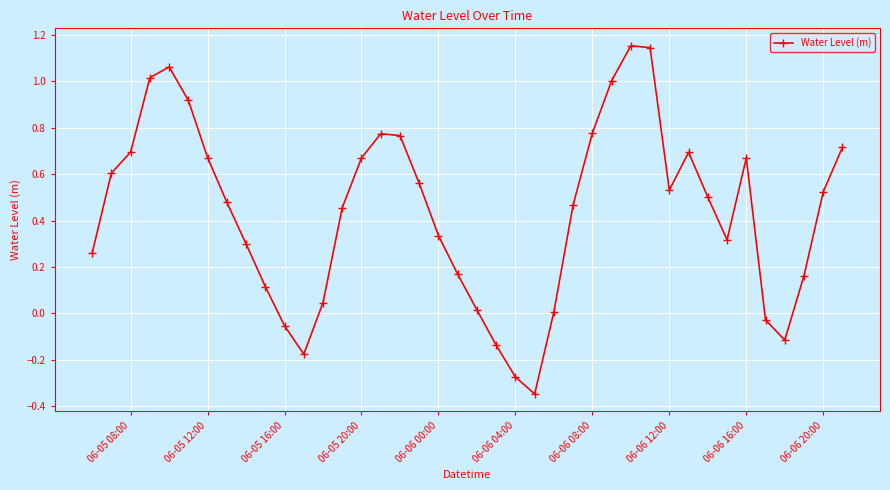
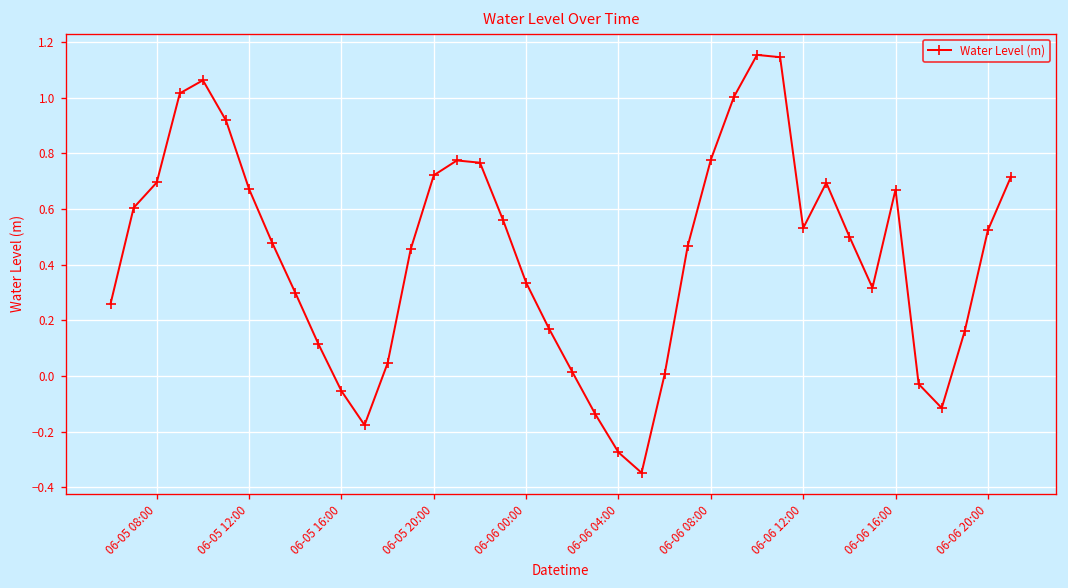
06-05 20:00: 0.67 -> 0.72
